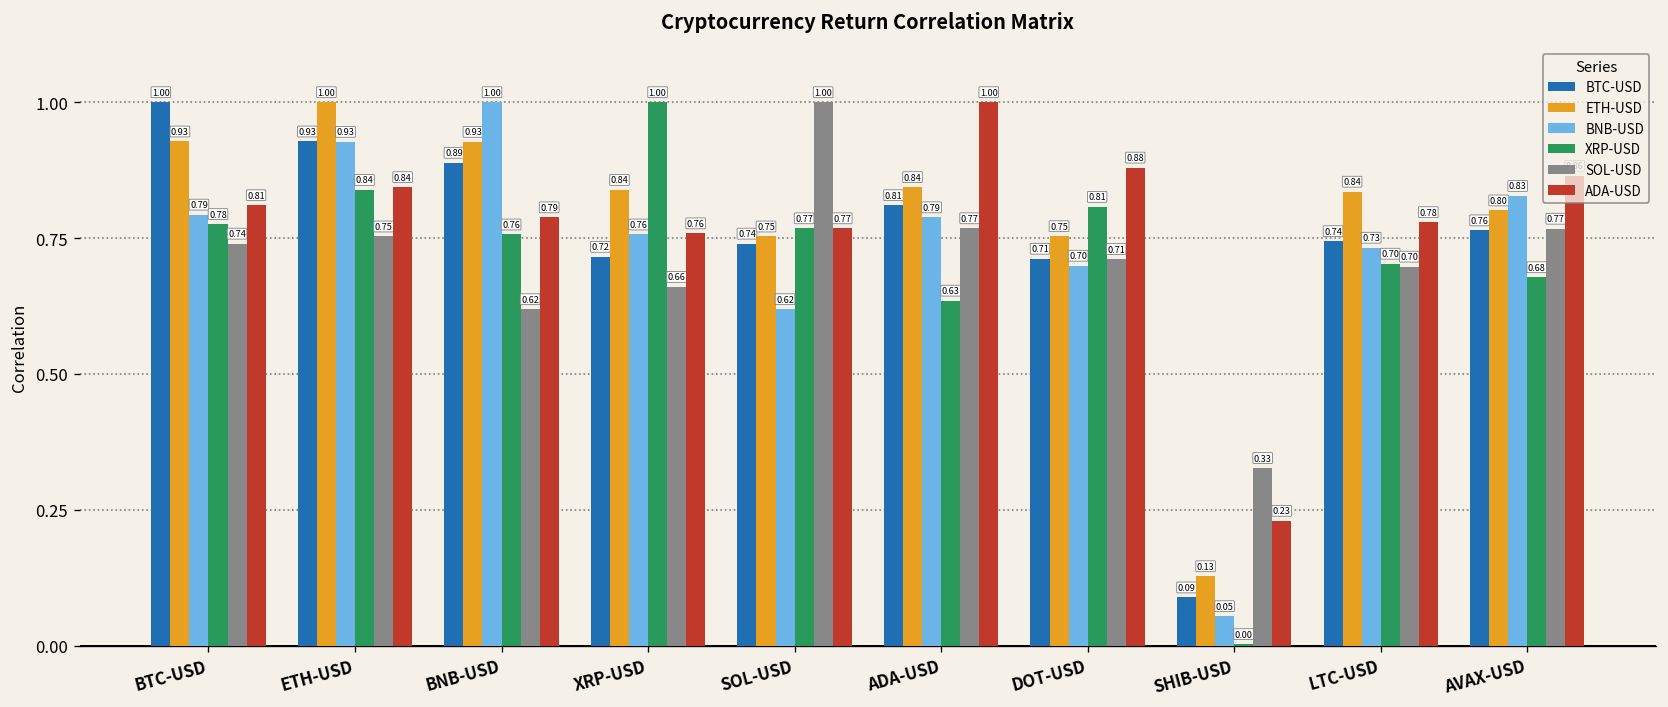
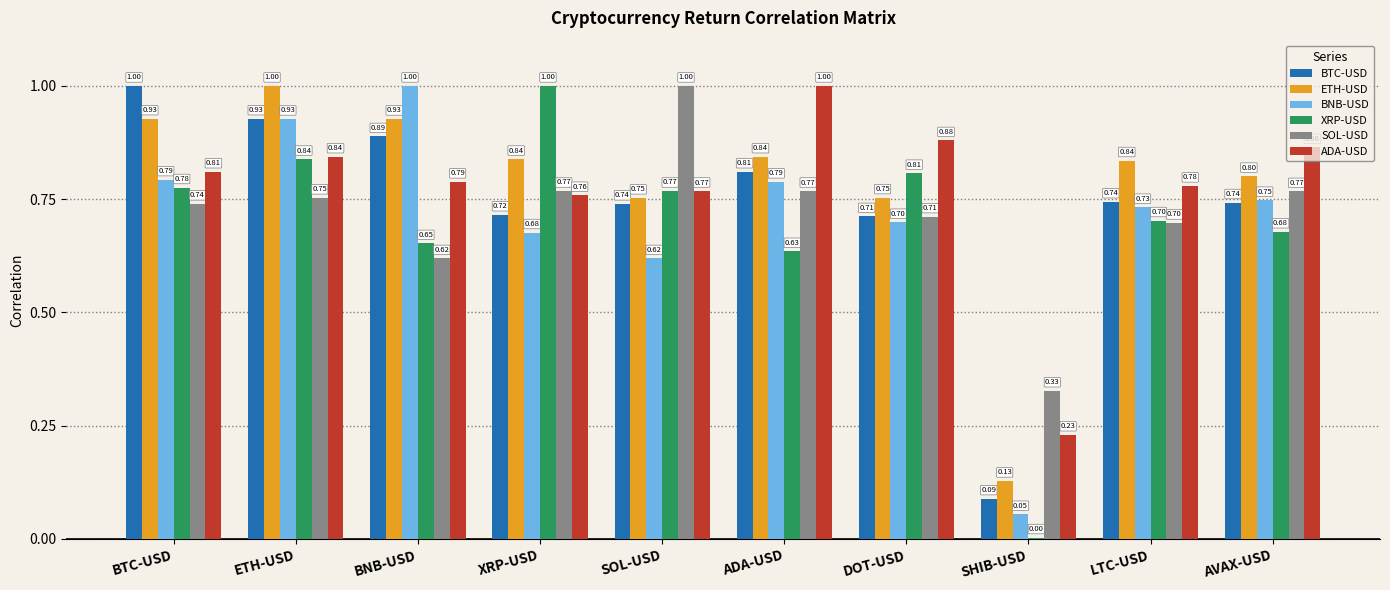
XRP-USD, BNB-USD: 0.76 -> 0.65
BNB-USD, XRP-USD: 0.76 -> 0.68
SOL-USD, XRP-USD: 0.66 -> 0.77
BTC-USD, AVAX-USD: 0.76 -> 0.74
BNB-USD, AVAX-USD: 0.83 -> 0.75
